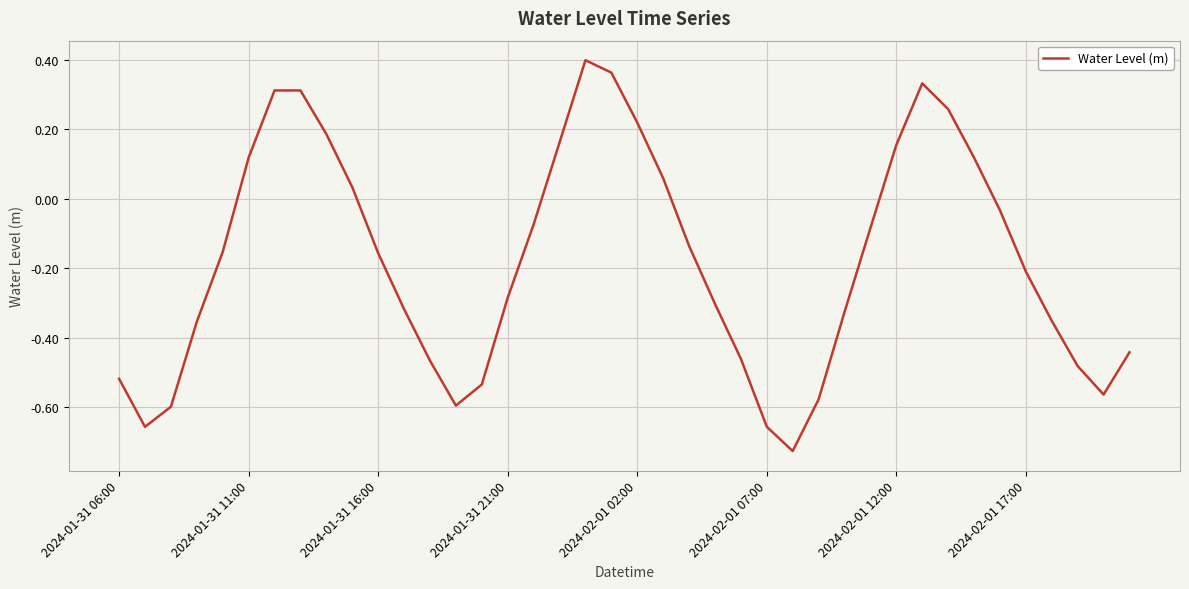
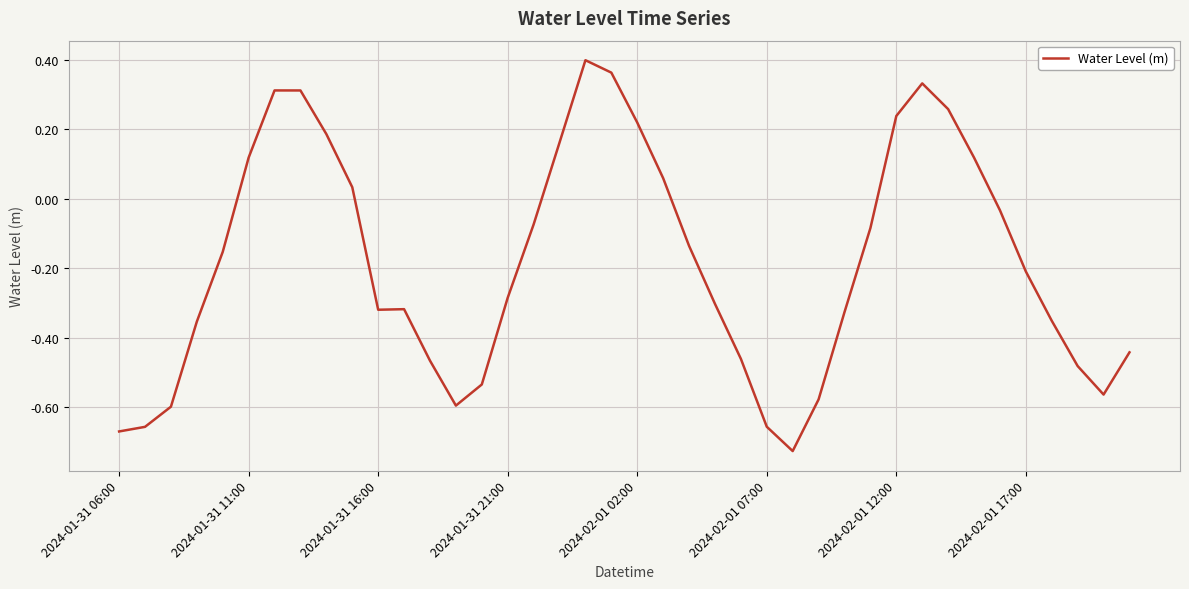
2024-01-31 06:00: -0.52 -> -0.67
2024-01-31 16:00: -0.16 -> -0.32
2024-02-01 12:00: 0.15 -> 0.24
